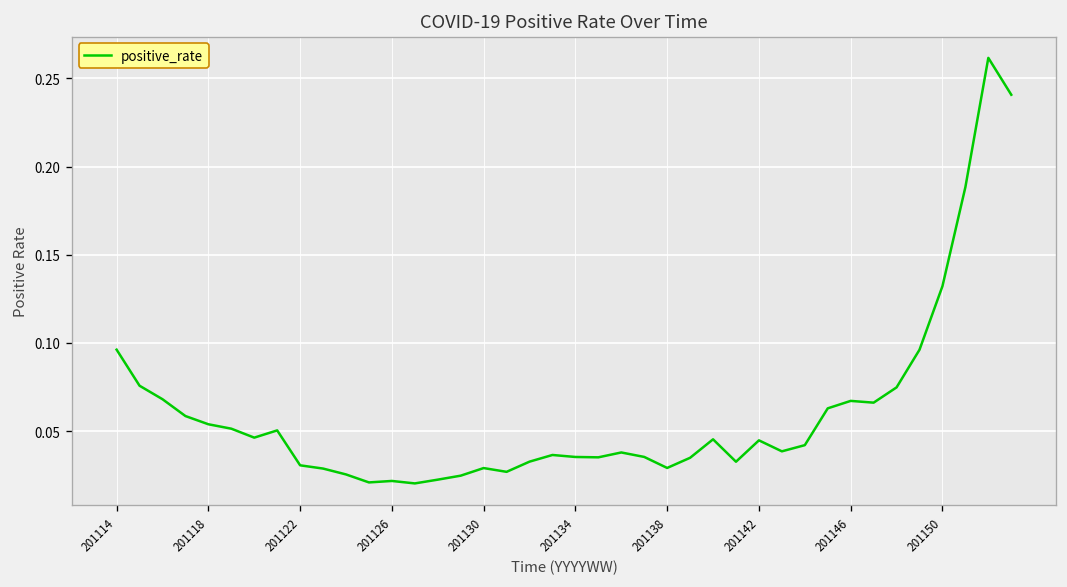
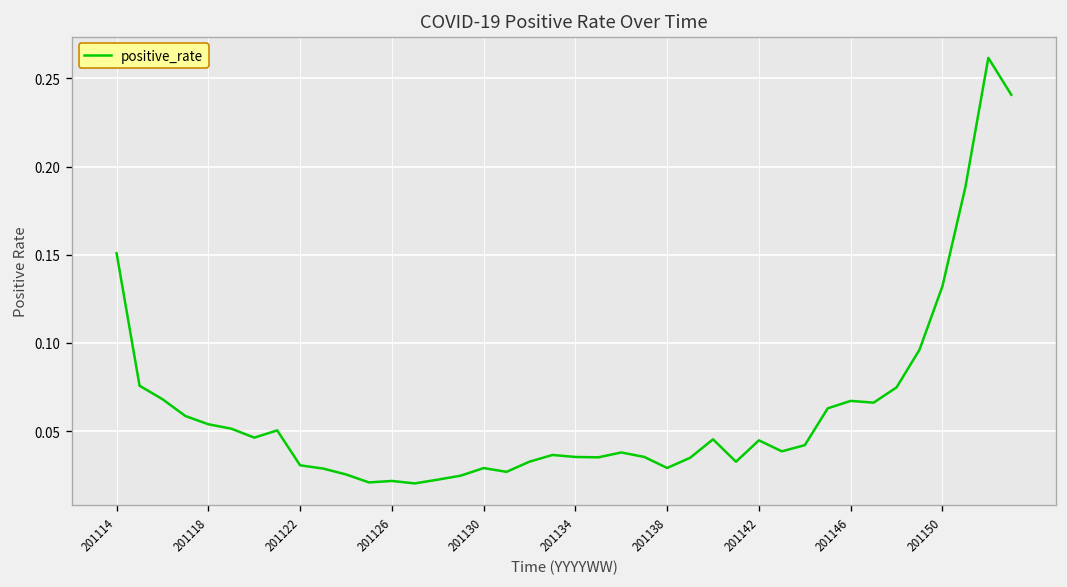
201114: 0.096 -> 0.151
